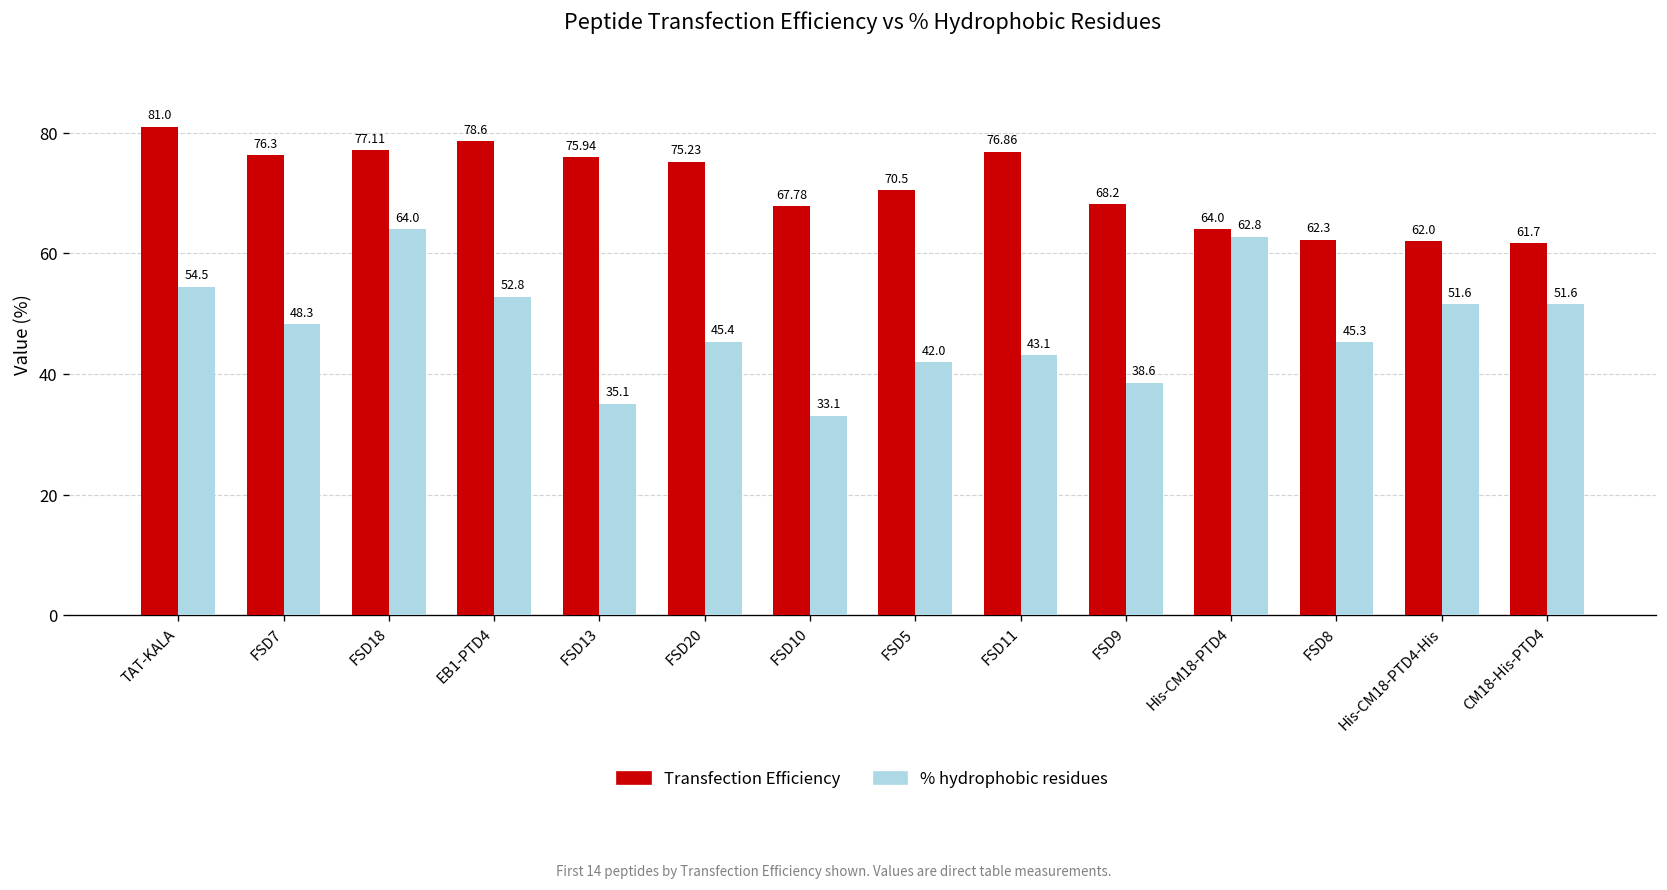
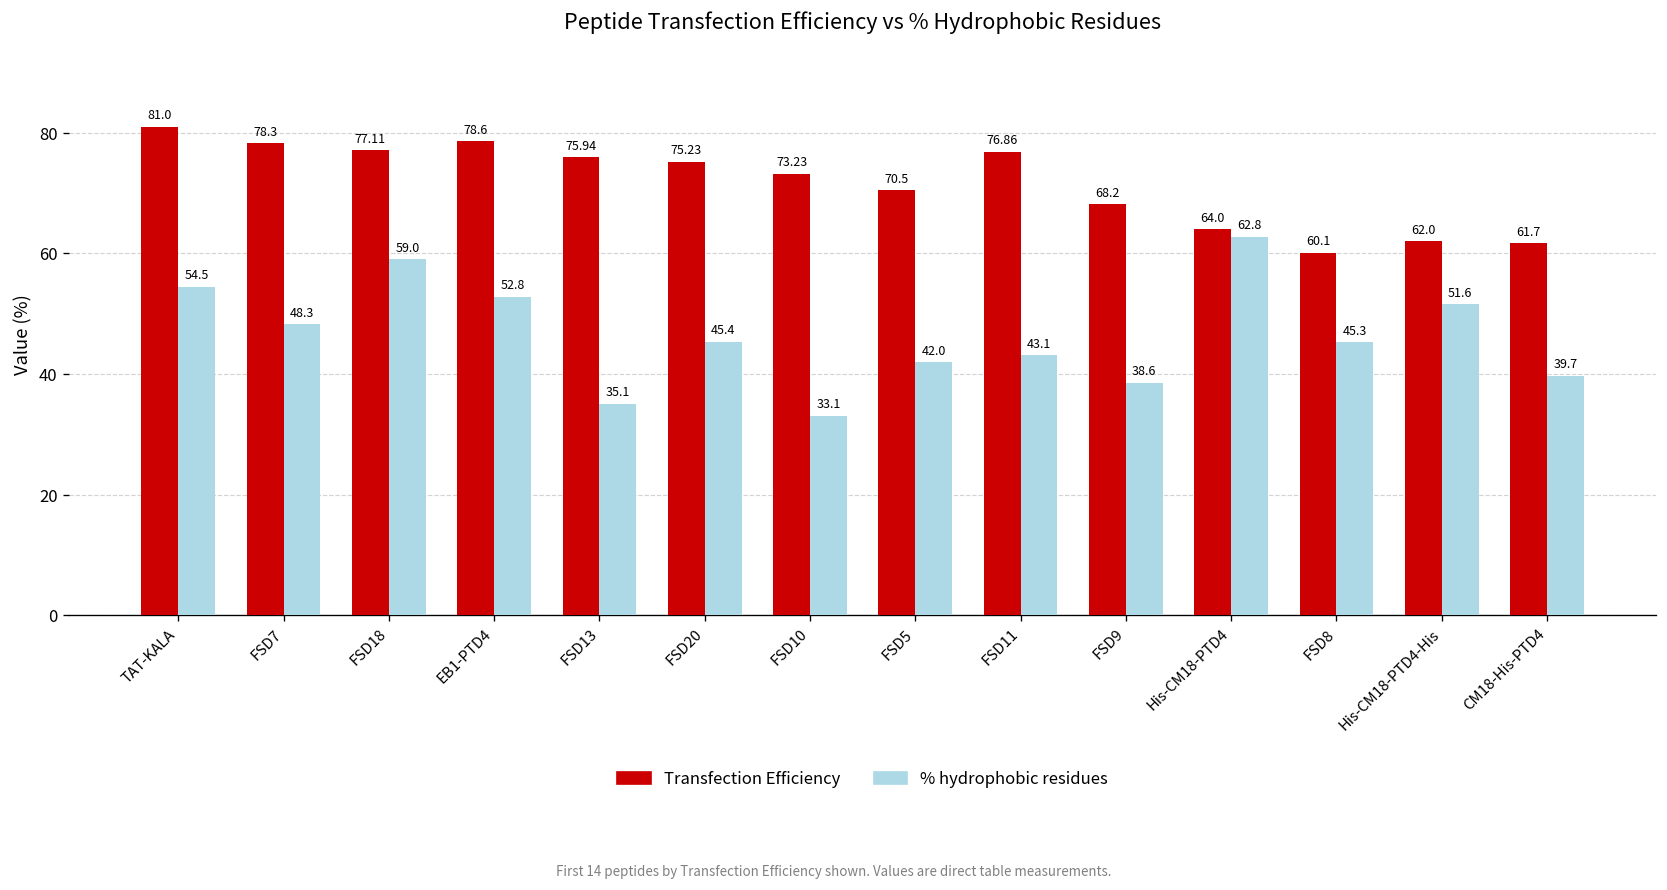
Transfection Efficiency, FSD7: 76.3 -> 78.3
% hydrophobic residues, FSD18: 64.0 -> 59.0
Transfection Efficiency, FSD10: 67.78 -> 73.23
Transfection Efficiency, FSD8: 62.3 -> 60.1
% hydrophobic residues, CM18-His-PTD4: 51.6 -> 39.7
